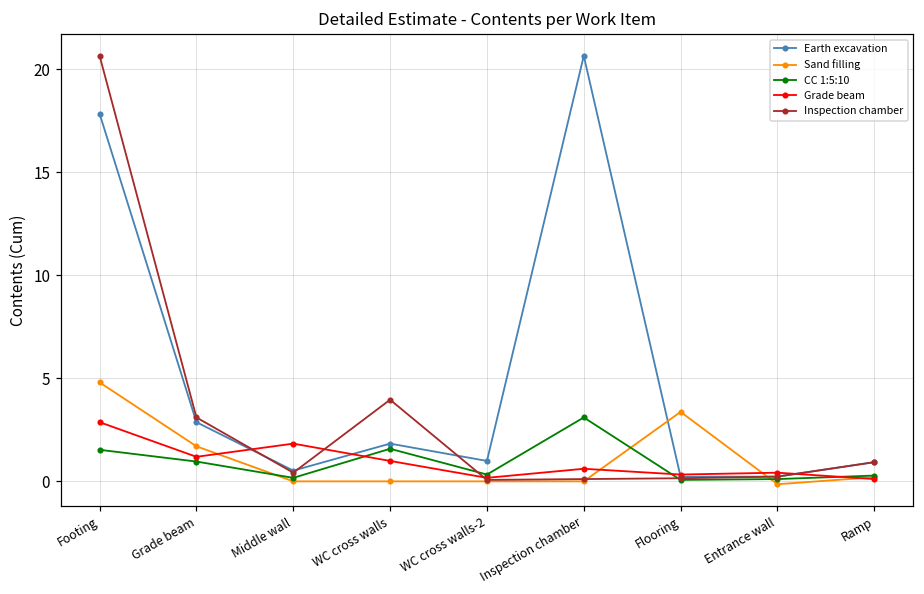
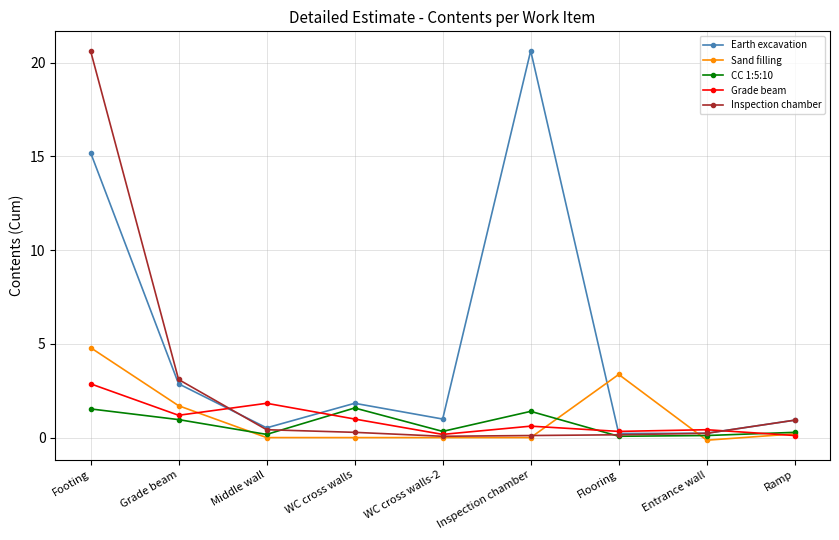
Earth excavation, Footing: 17.8 -> 15.2
Inspection chamber, WC cross walls: 4.0 -> 0.3
CC 1:5:10, Inspection chamber: 3.1 -> 1.4
